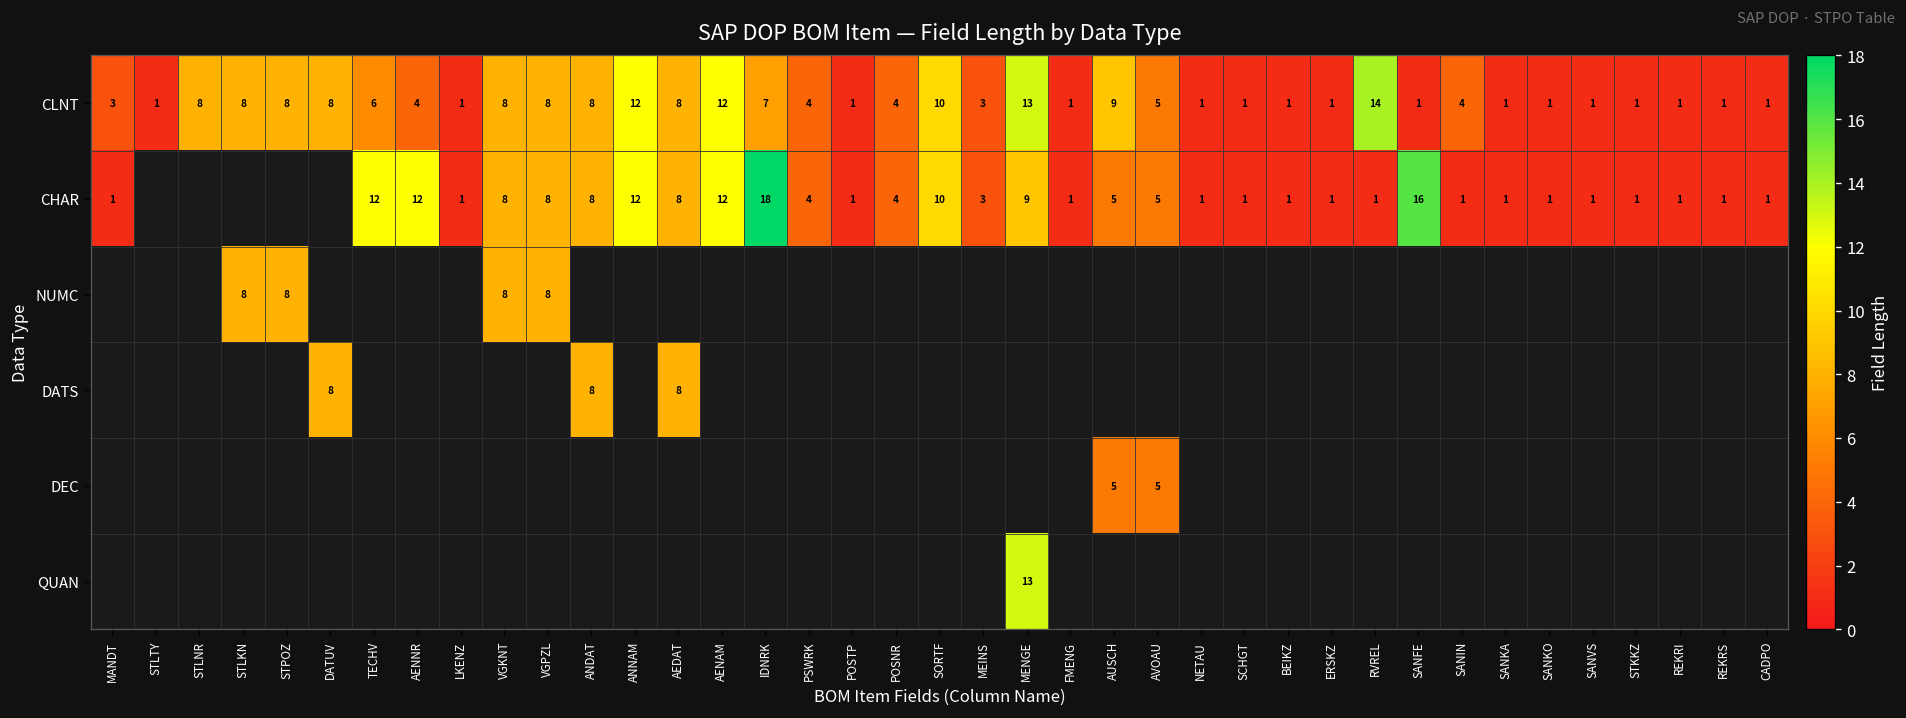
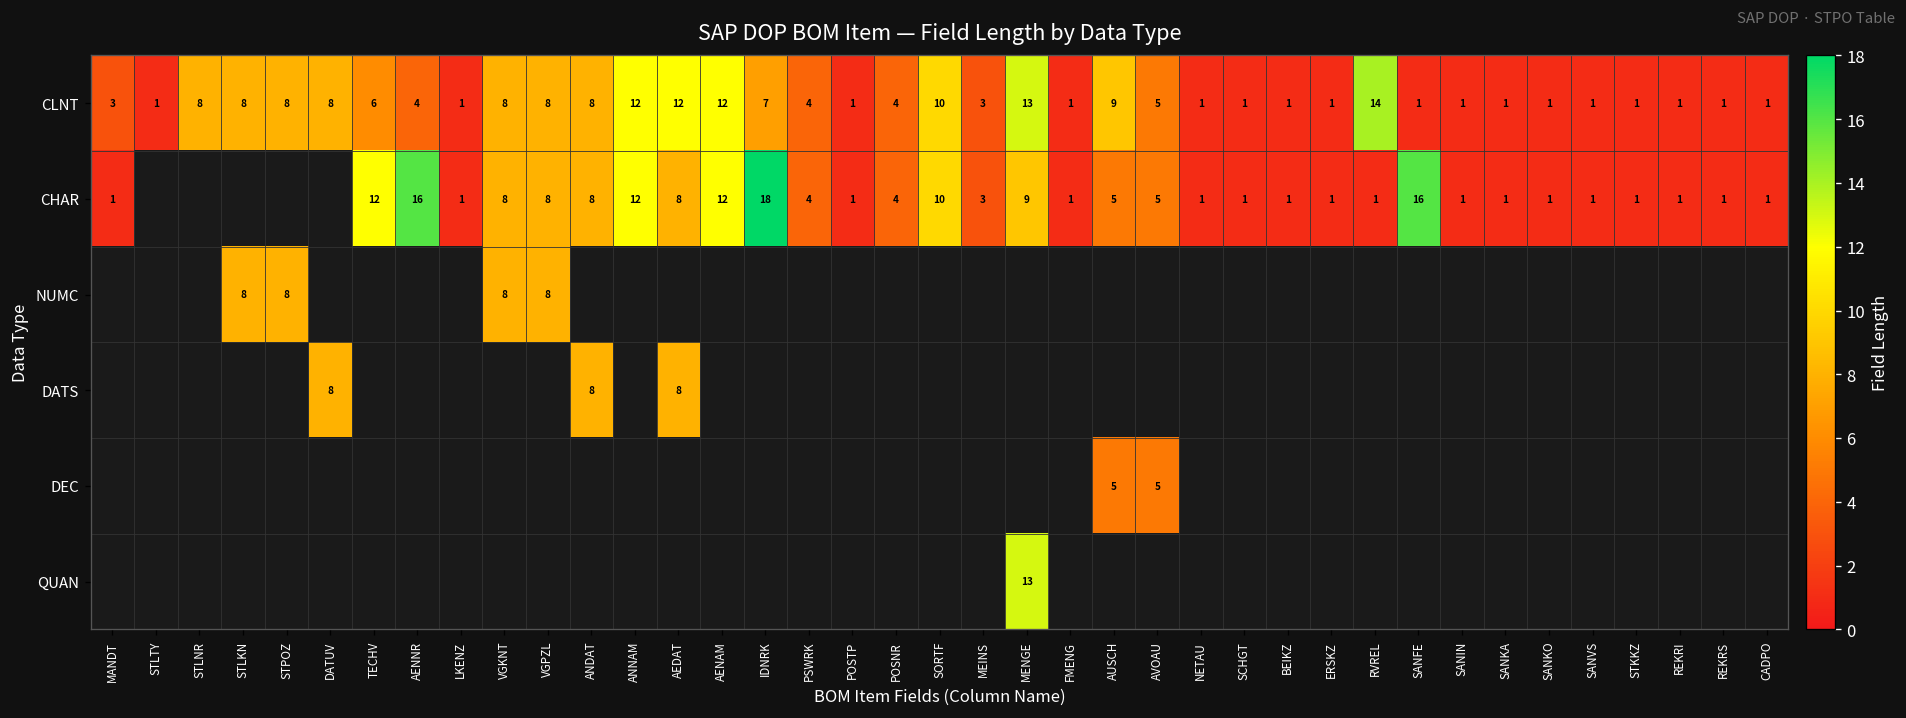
CLNT, AEDAT: 8 -> 12
CLNT, SANIN: 4 -> 1
CHAR, AENNR: 12 -> 16
